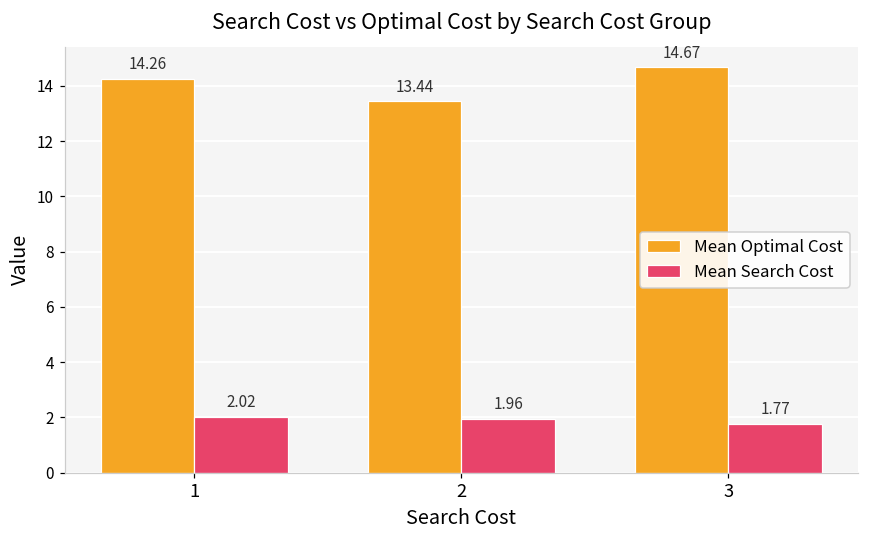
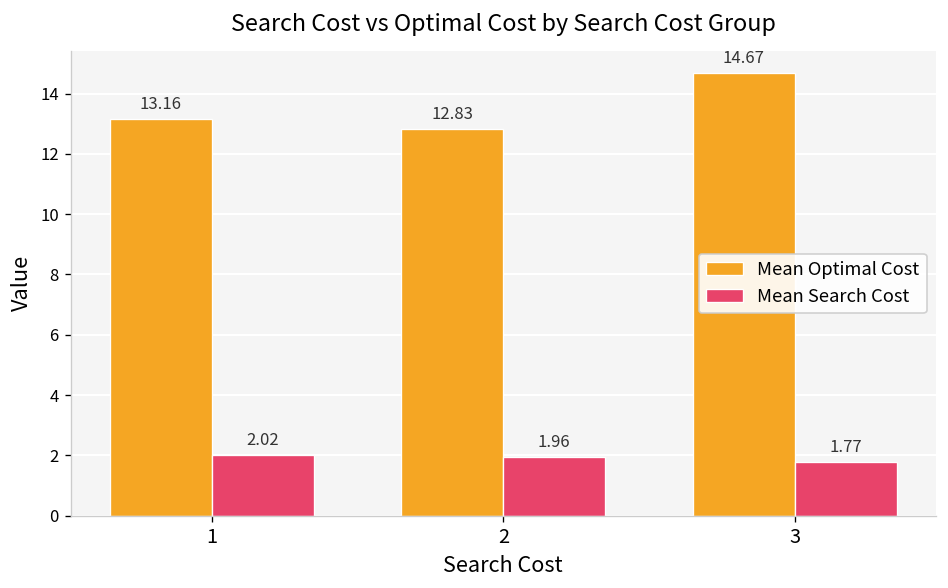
Mean Optimal Cost, 1: 14.26 -> 13.16
Mean Optimal Cost, 2: 13.44 -> 12.83
